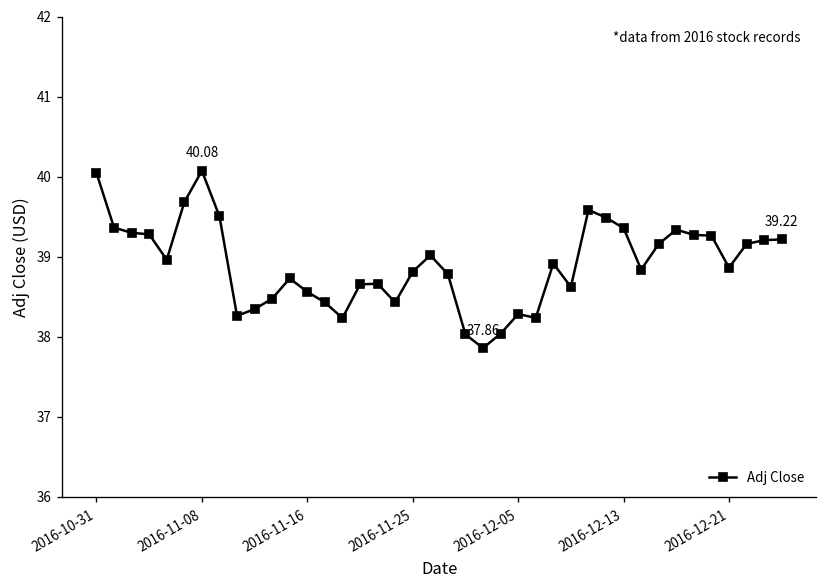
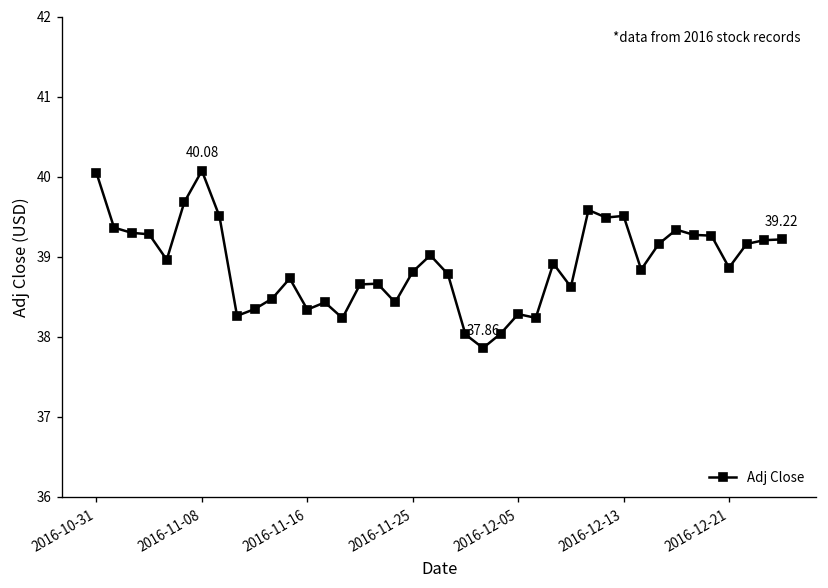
2016-11-16: 38.6 -> 38.3
2016-12-13: 39.4 -> 39.5
